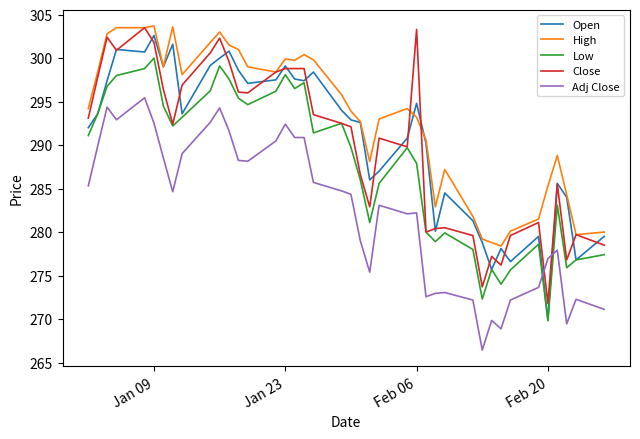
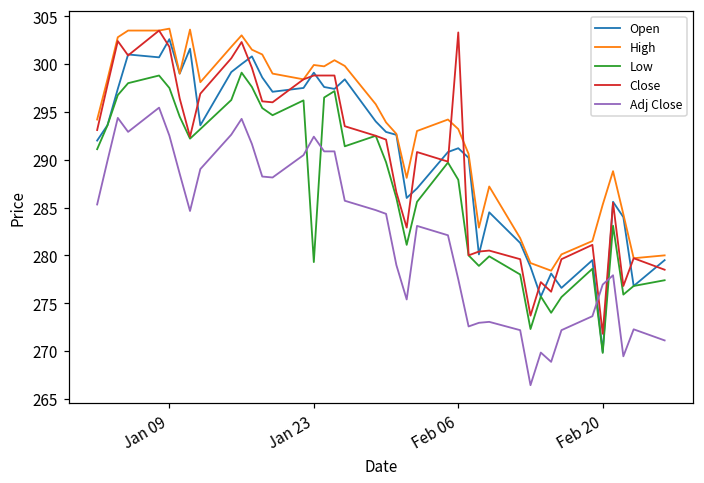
Low, Jan 09: 300 -> 298
Low, Jan 23: 298 -> 279
Open, Feb 06: 295 -> 291
Adj Close, Feb 06: 282 -> 278
